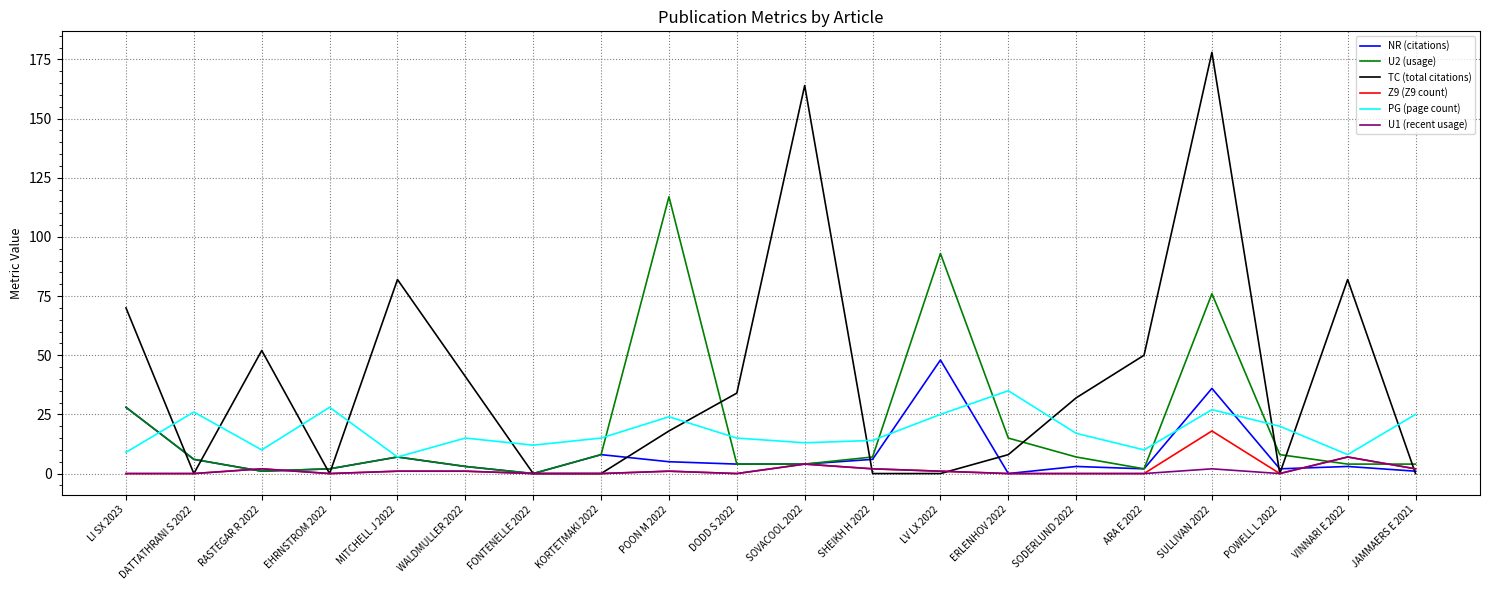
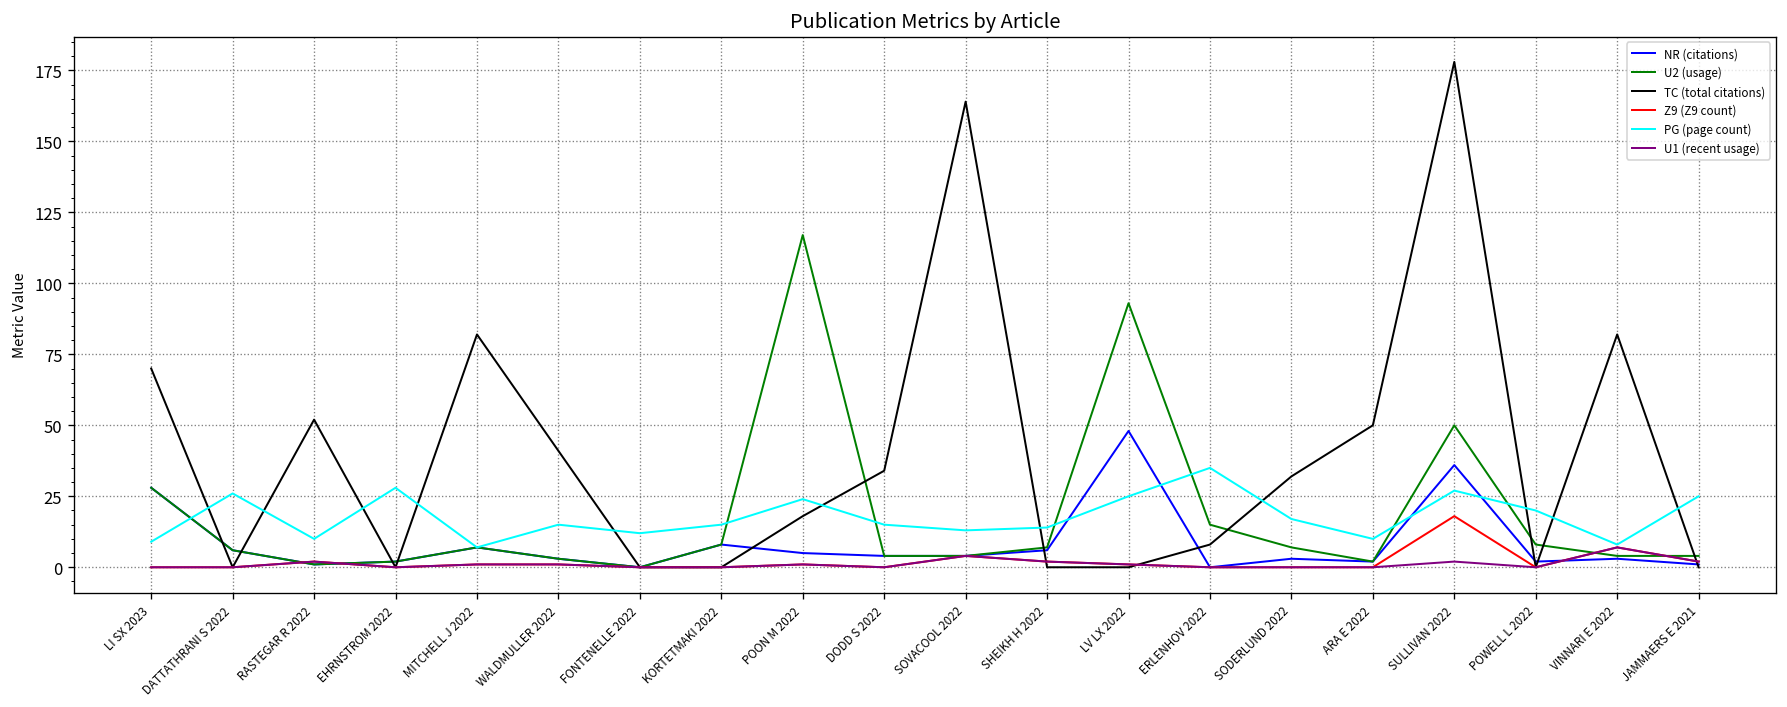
U2 (usage), SULLIVAN 2022: 76 -> 50
